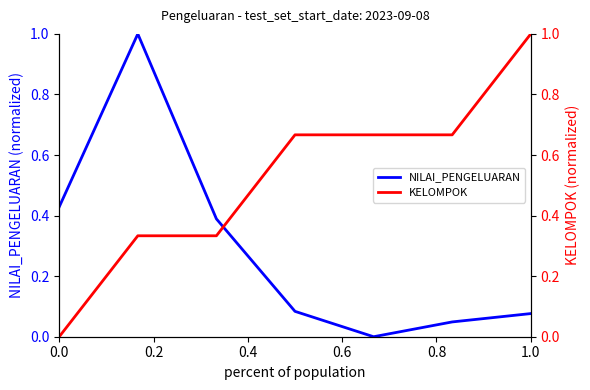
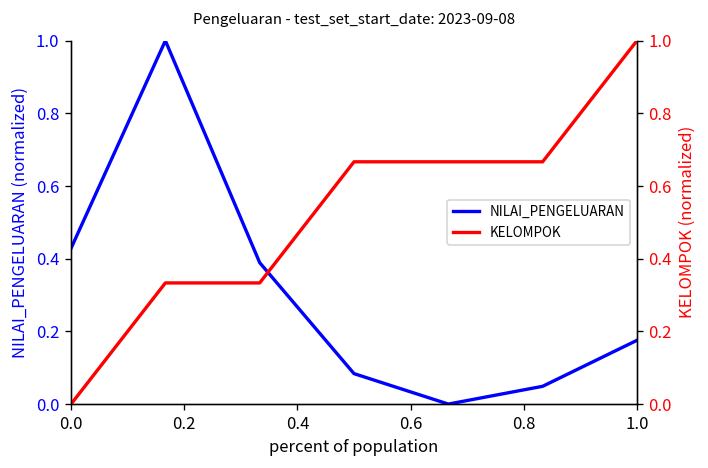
NILAI_PENGELUARAN, 1.0: 0.08 -> 0.18
